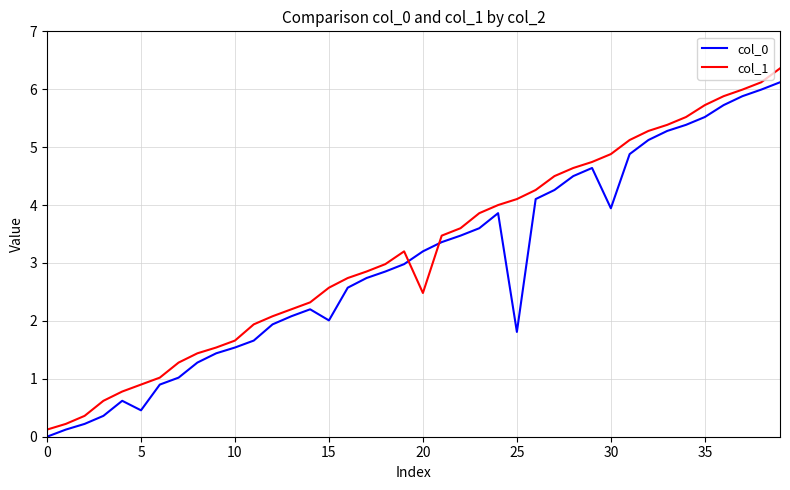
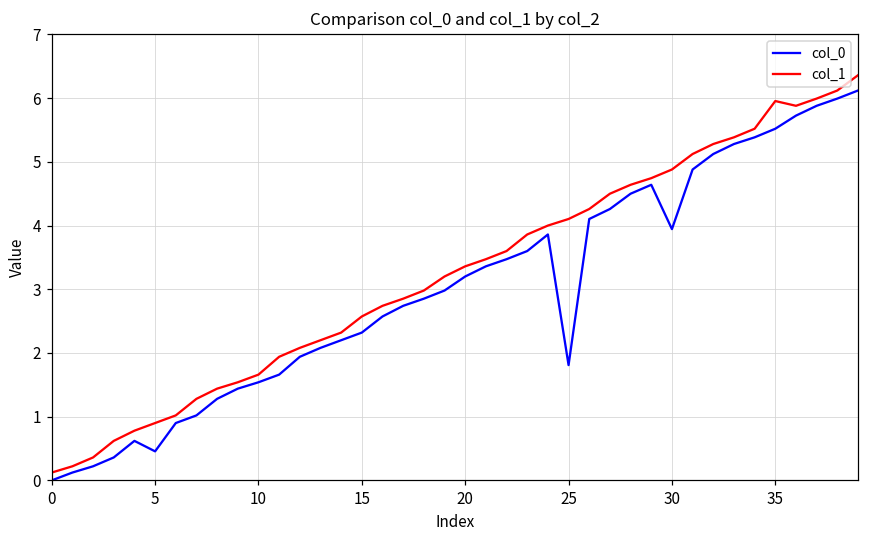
col_0, 15: 2.0 -> 2.3
col_1, 20: 2.5 -> 3.4
col_1, 35: 5.7 -> 6.0
